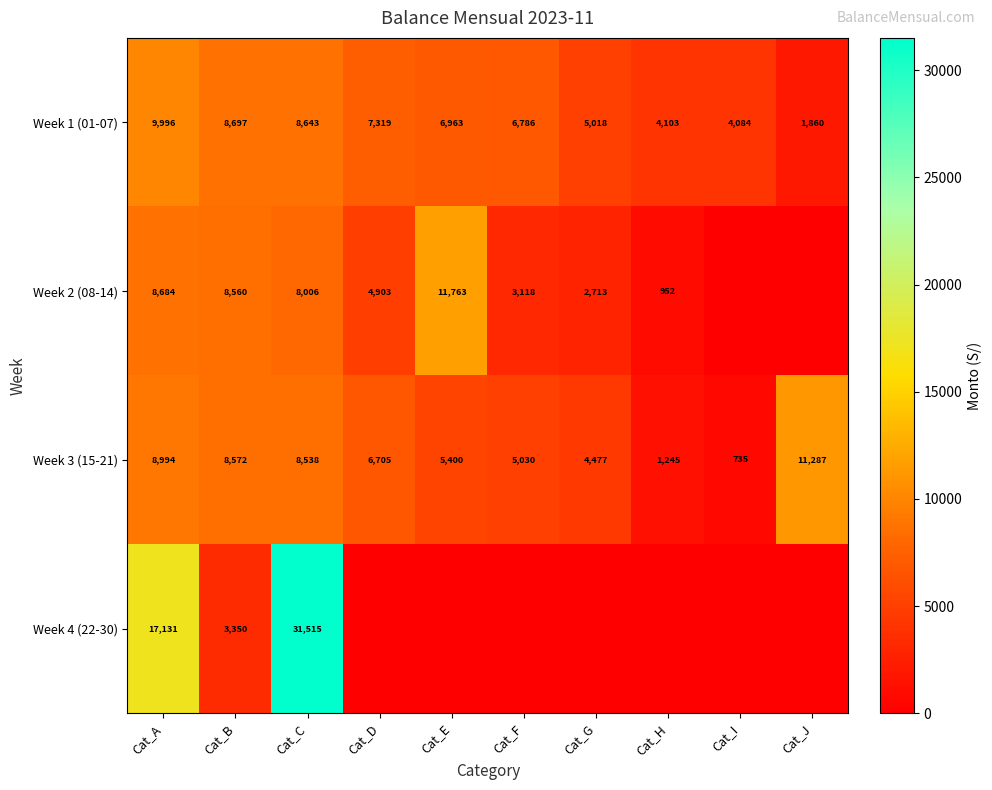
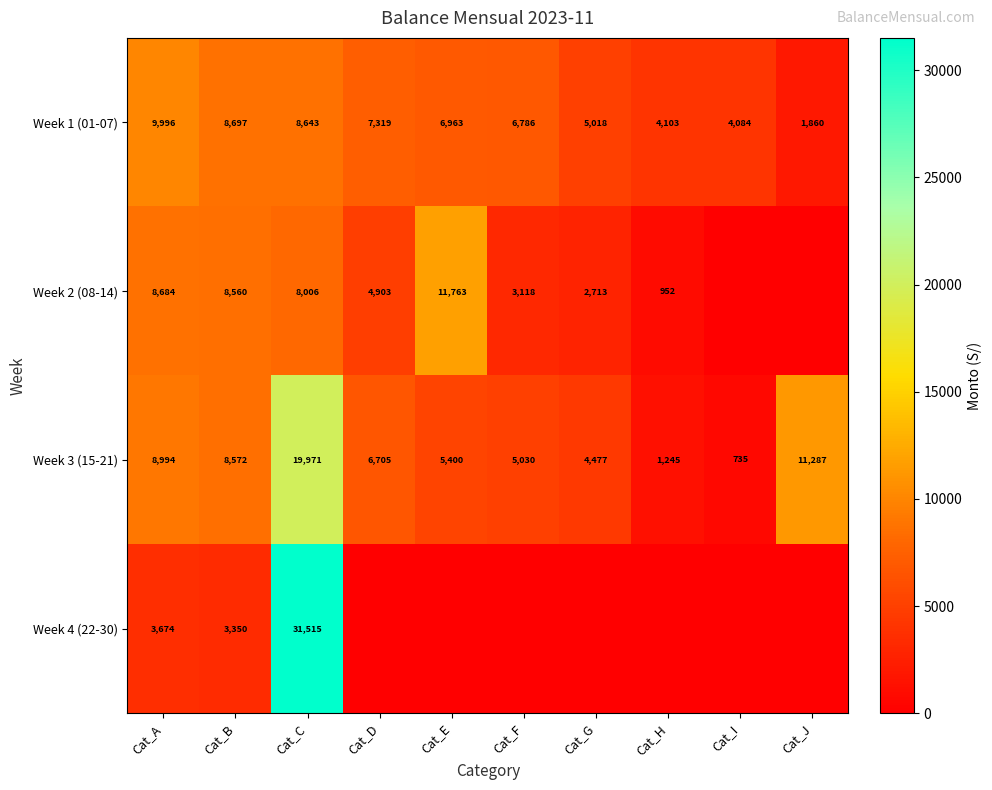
Week 3 (15-21), Cat_C: 8,538 -> 19,971
Week 4 (22-30), Cat_A: 17,131 -> 3,674
